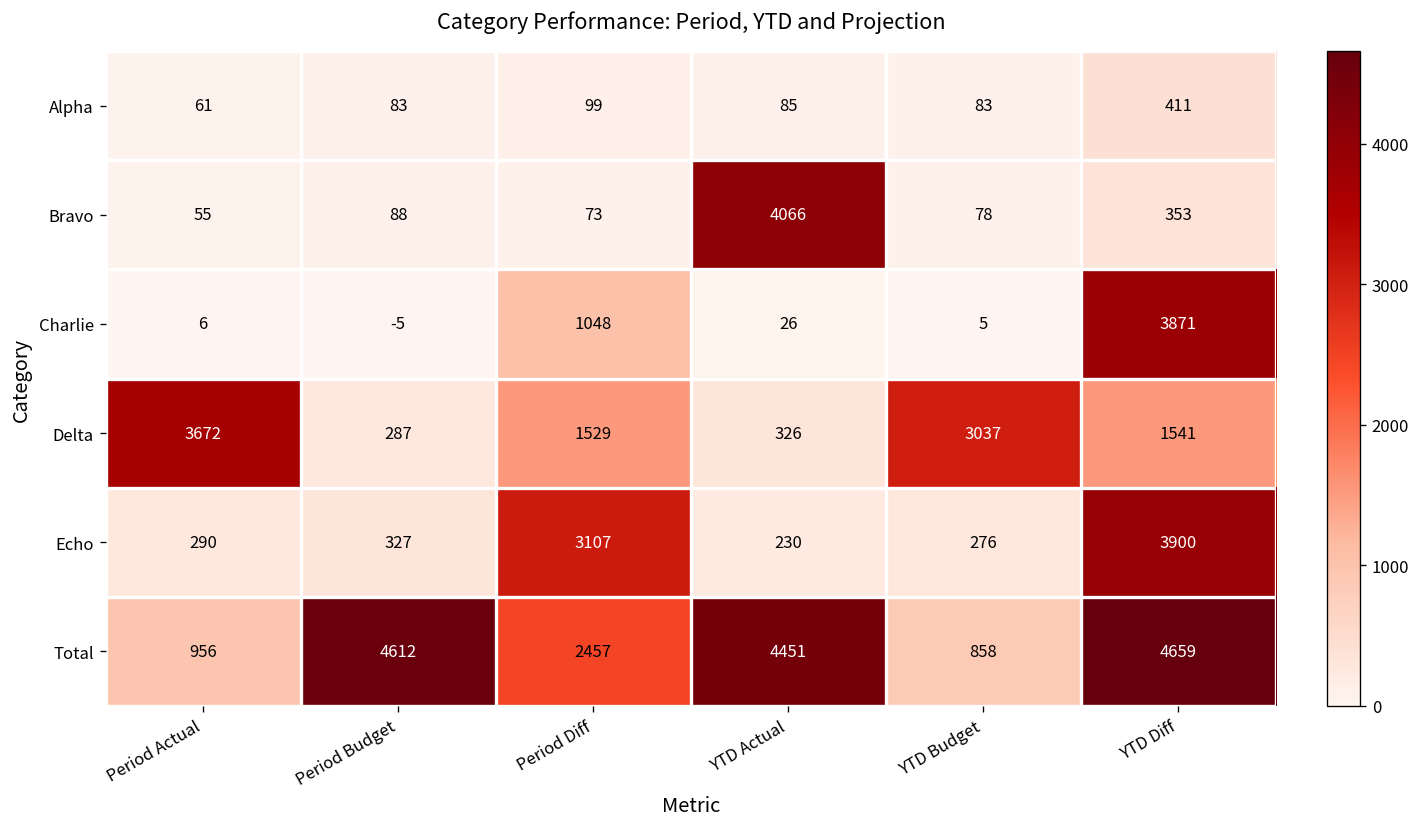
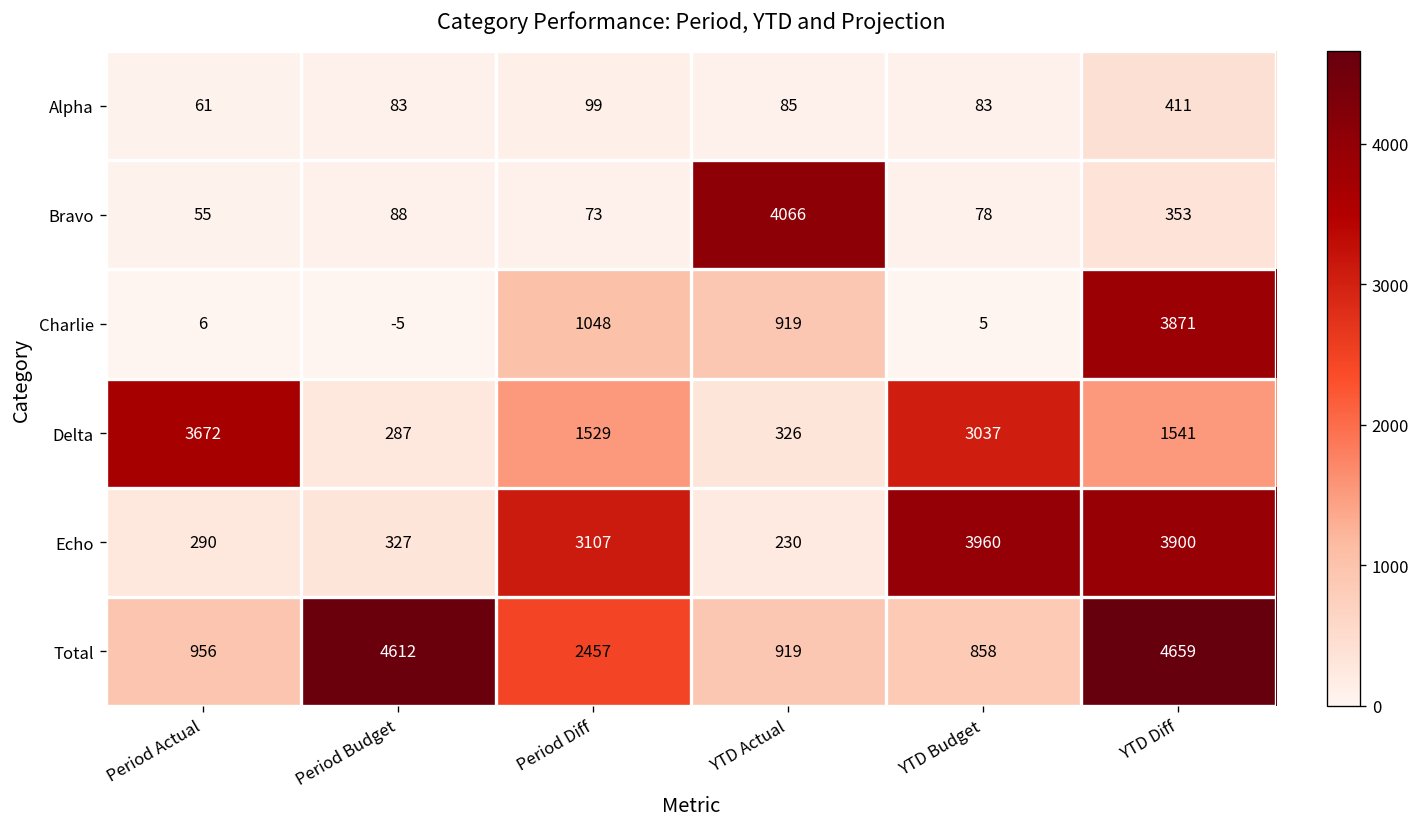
Charlie, YTD Actual: 26 -> 919
Echo, YTD Budget: 276 -> 3960
Total, YTD Actual: 4451 -> 919
